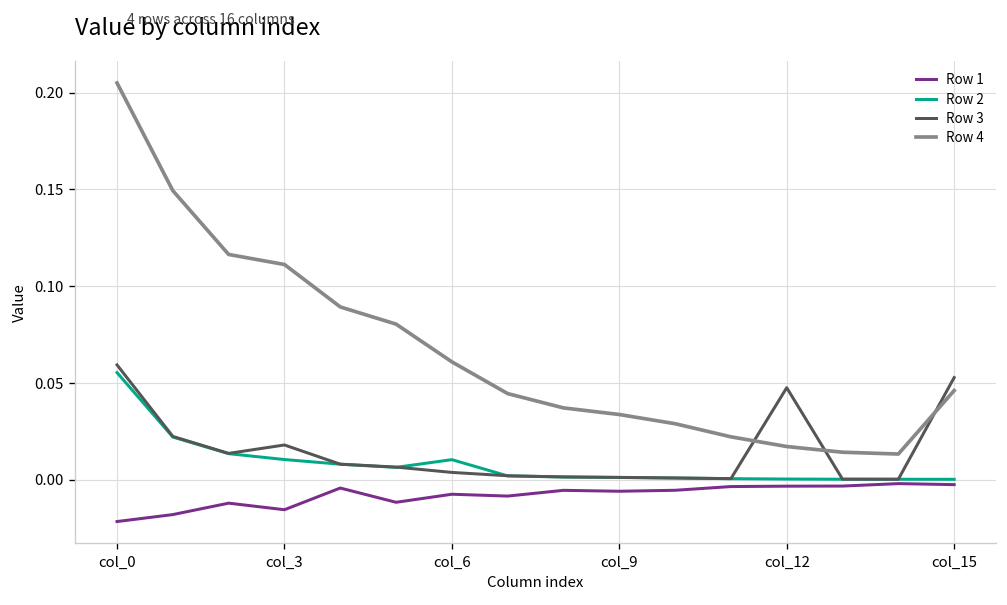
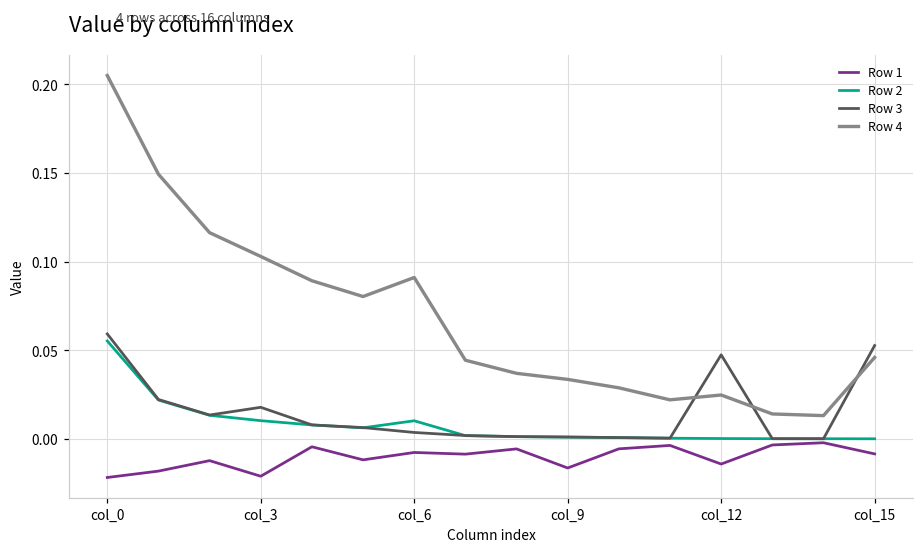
Row 1, col_3: -0.016 -> -0.021
Row 4, col_3: 0.111 -> 0.103
Row 4, col_6: 0.061 -> 0.091
Row 1, col_9: -0.006 -> -0.016
Row 1, col_12: -0.003 -> -0.014
Row 4, col_12: 0.017 -> 0.025
Row 1, col_15: -0.003 -> -0.008
